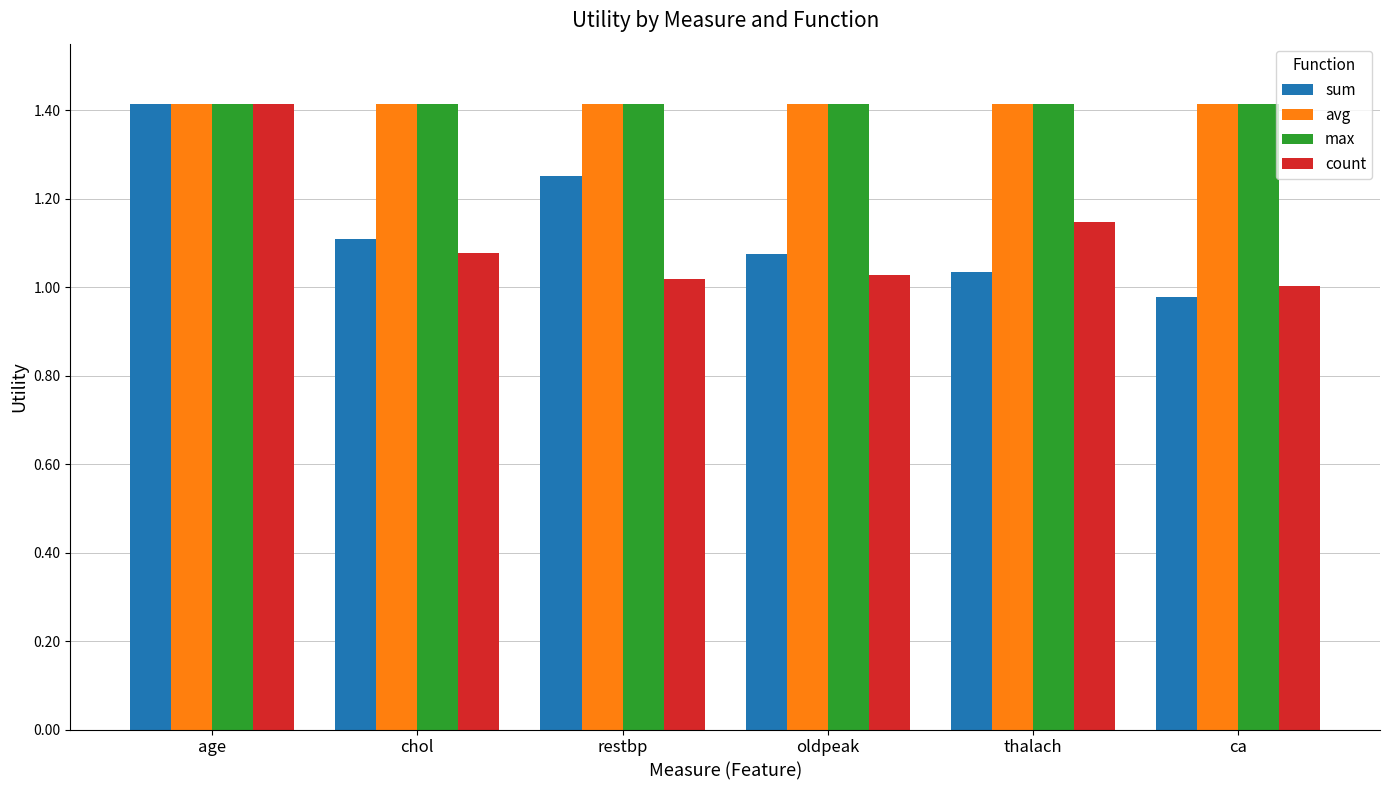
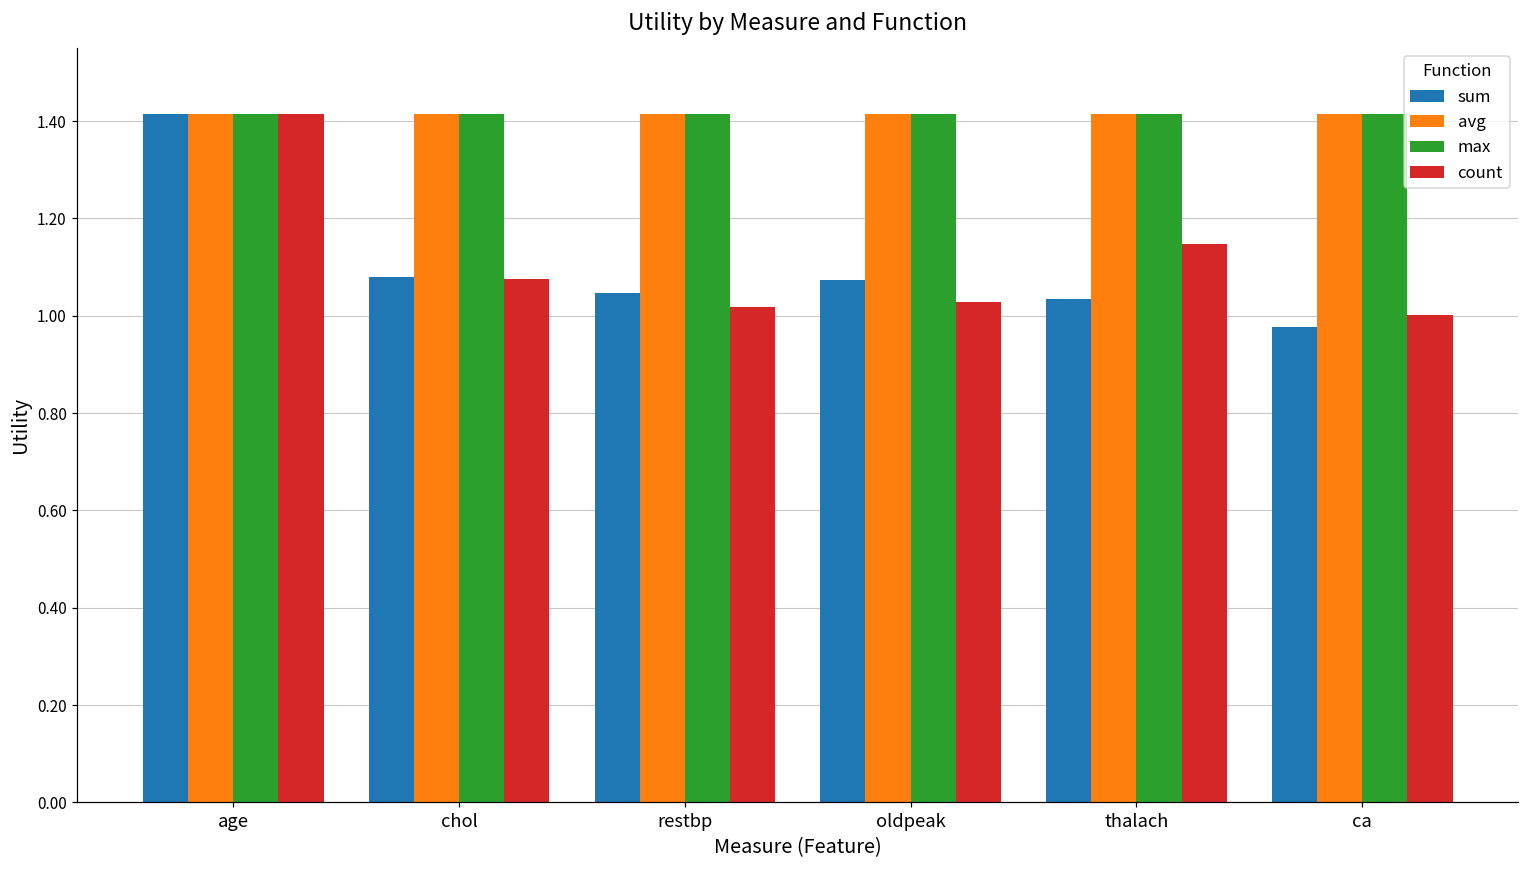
sum, chol: 1.11 -> 1.08
sum, restbp: 1.25 -> 1.05
